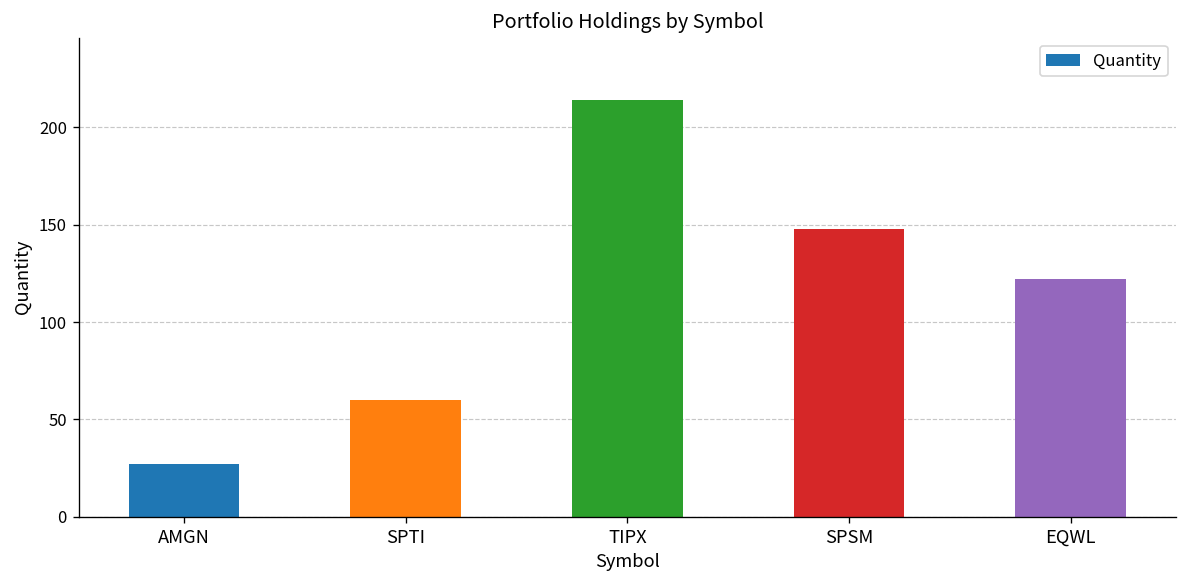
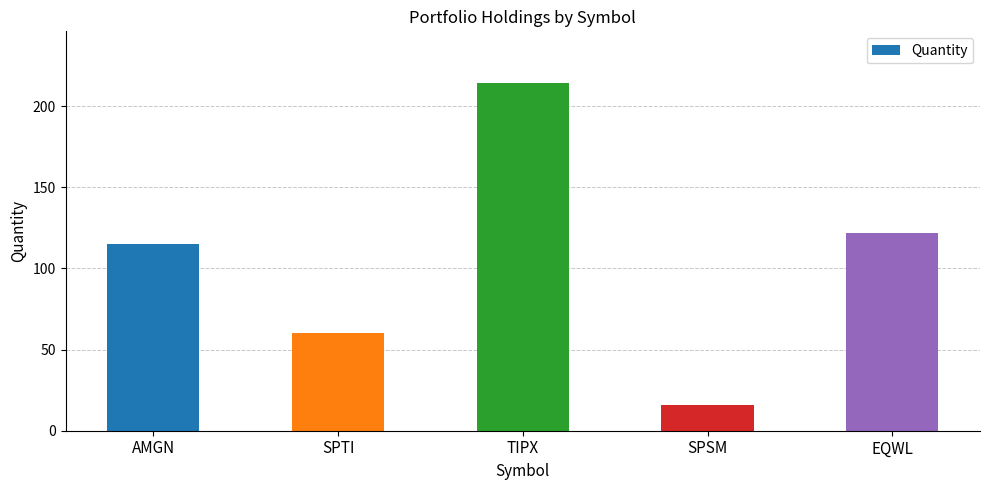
AMGN: 27 -> 115
SPSM: 148 -> 16
